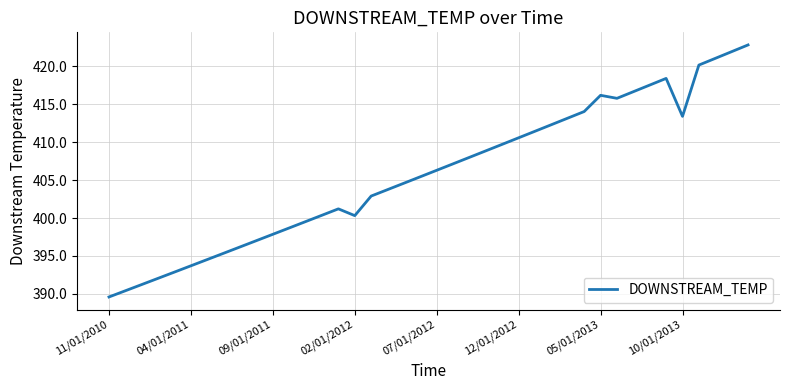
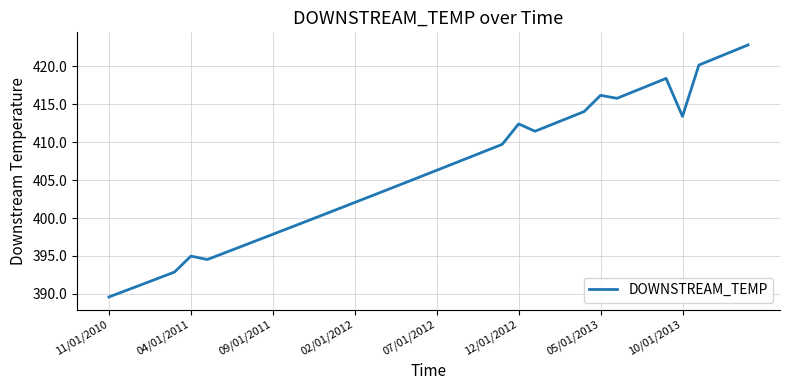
04/01/2011: 394 -> 395
02/01/2012: 400 -> 402
12/01/2012: 411 -> 412
